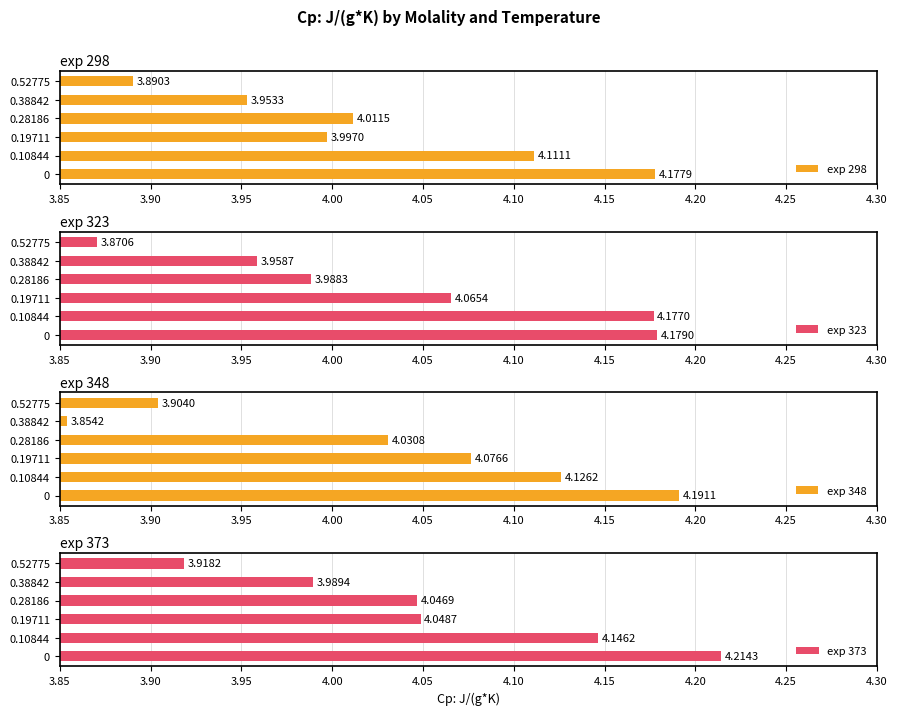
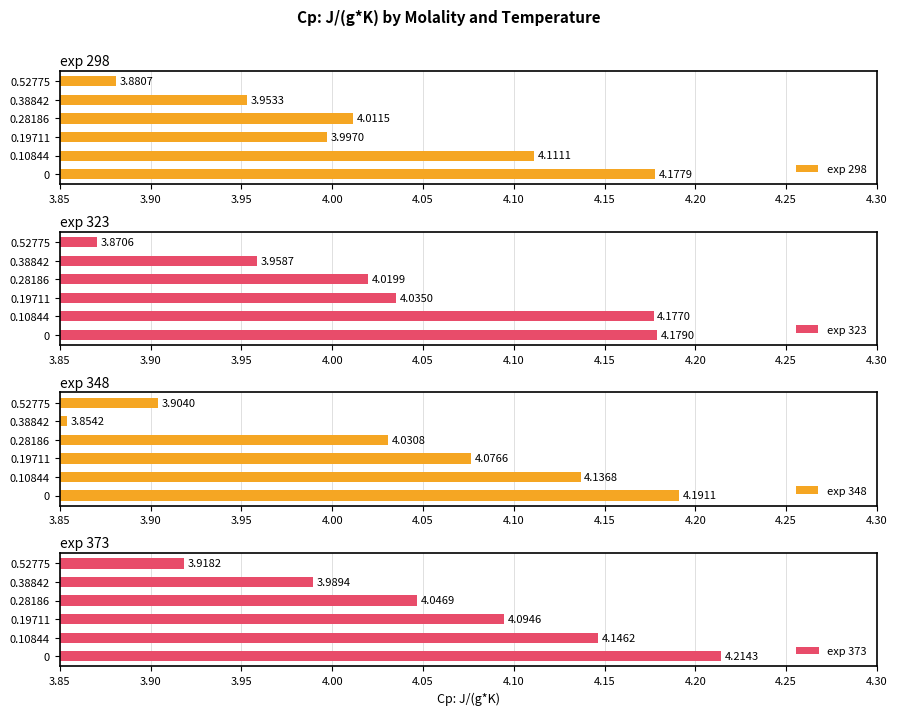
exp 298, 0.52775: 3.8903 -> 3.8807
exp 323, 0.28186: 3.9883 -> 4.0199
exp 323, 0.19711: 4.0654 -> 4.0350
exp 348, 0.10844: 4.1262 -> 4.1368
exp 373, 0.19711: 4.0487 -> 4.0946
